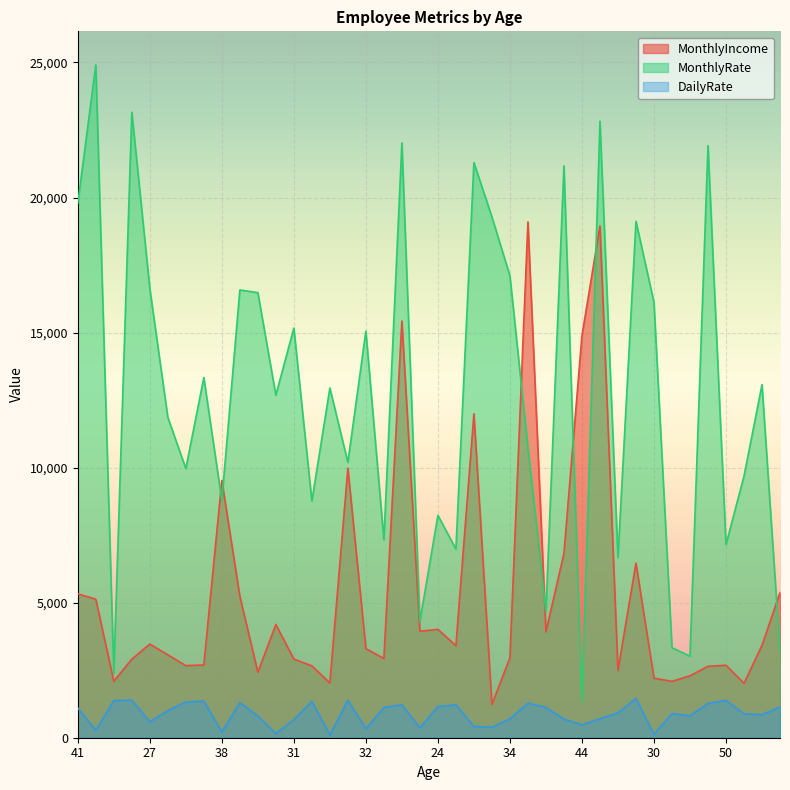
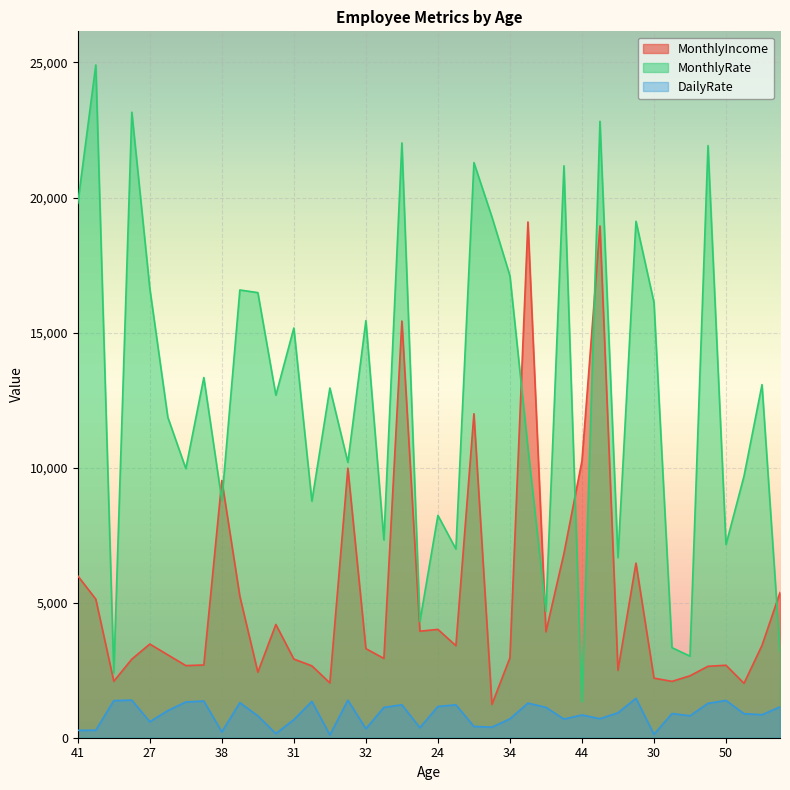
MonthlyIncome, 41: 5,300 -> 6,000
DailyRate, 41: 1,100 -> 300
MonthlyRate, 32: 15,100 -> 15,400
MonthlyIncome, 44: 14,900 -> 10,200
DailyRate, 44: 500 -> 800
